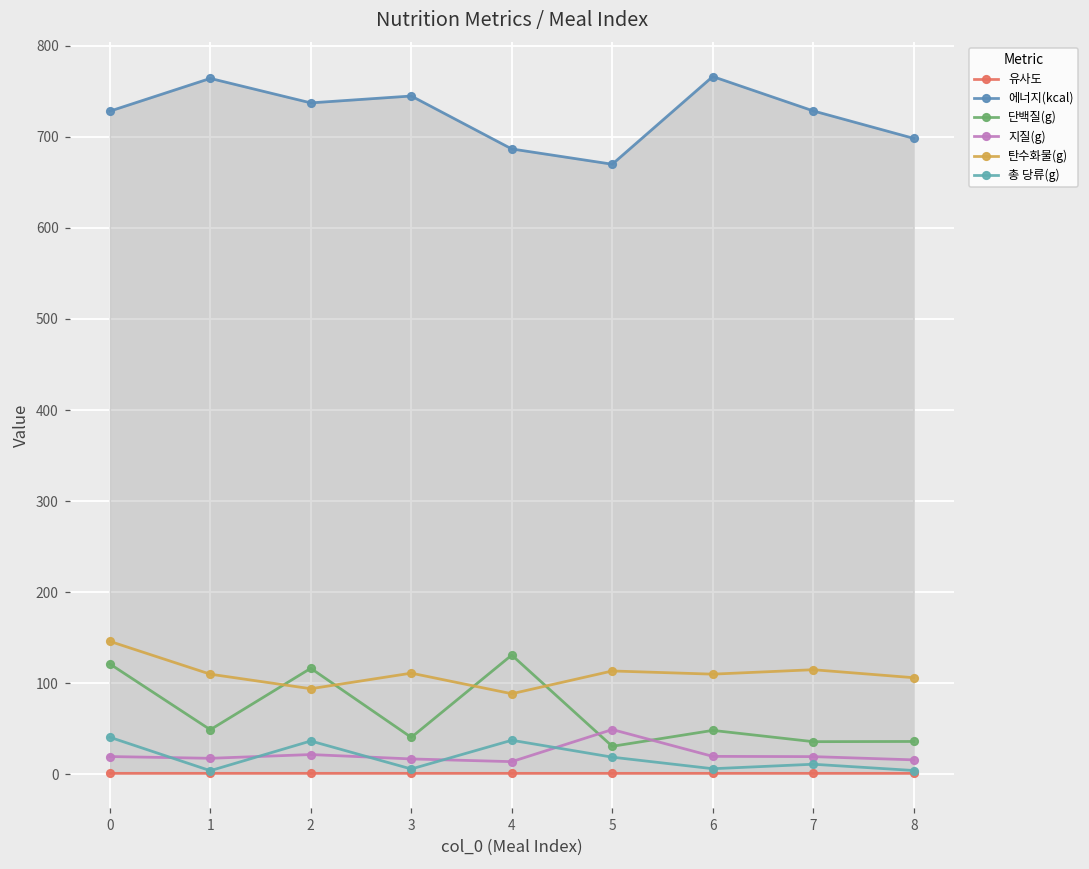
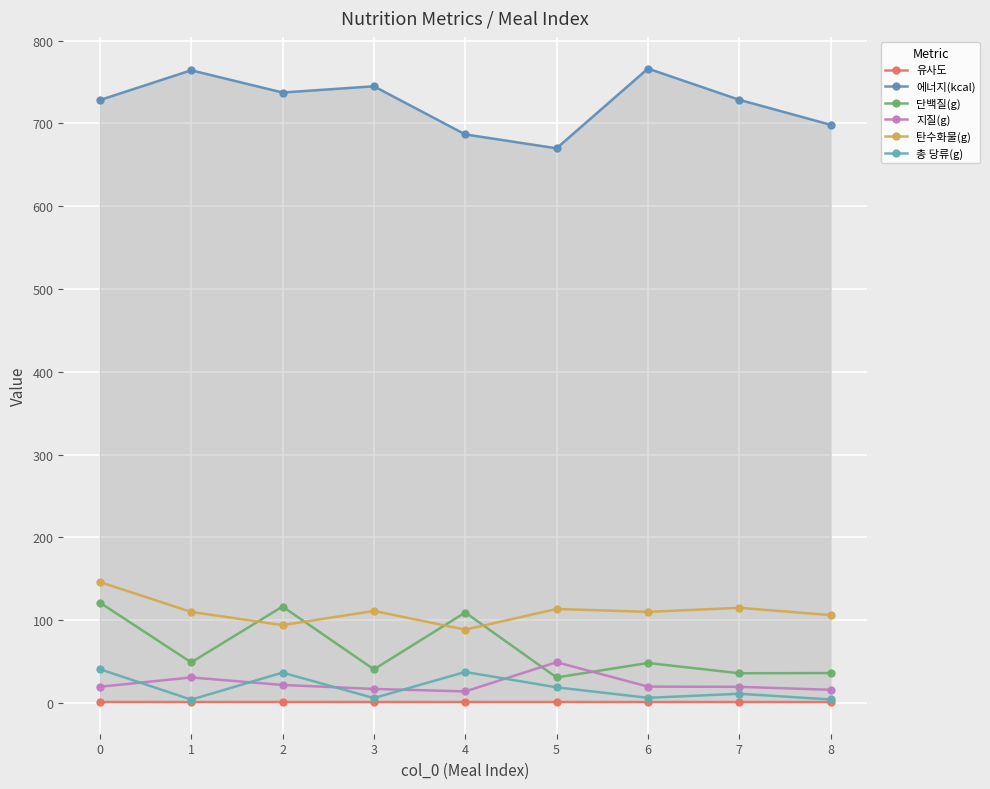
지질(g), 1: 20 -> 30
단백질(g), 4: 130 -> 110
